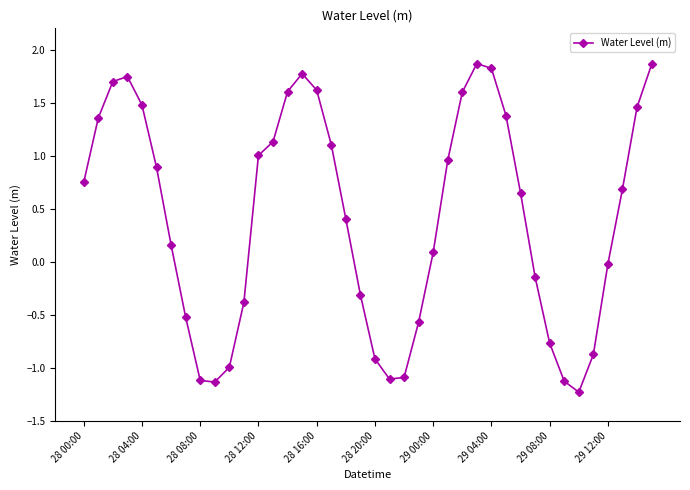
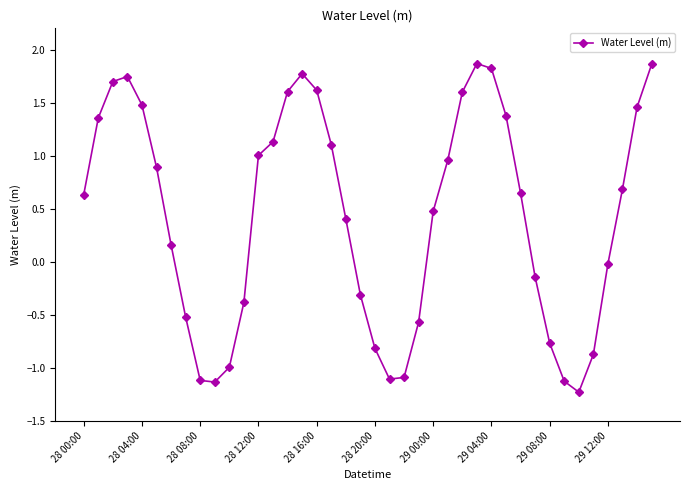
28 00:00: 0.75 -> 0.63
28 20:00: -0.92 -> -0.82
29 00:00: 0.09 -> 0.48
